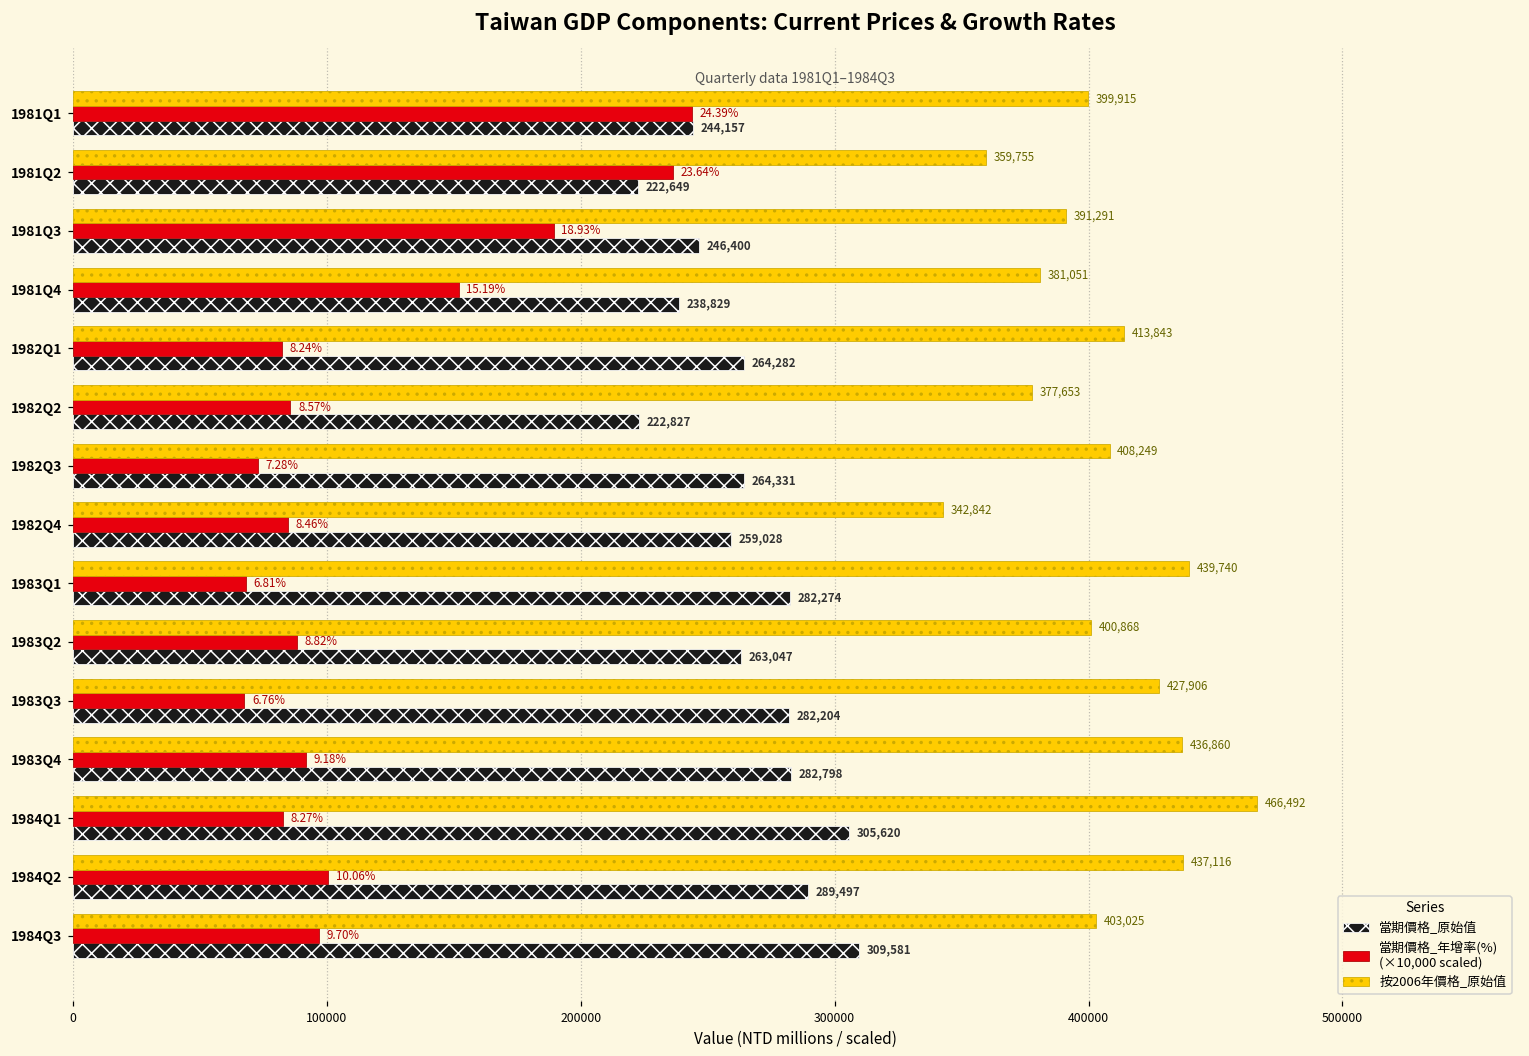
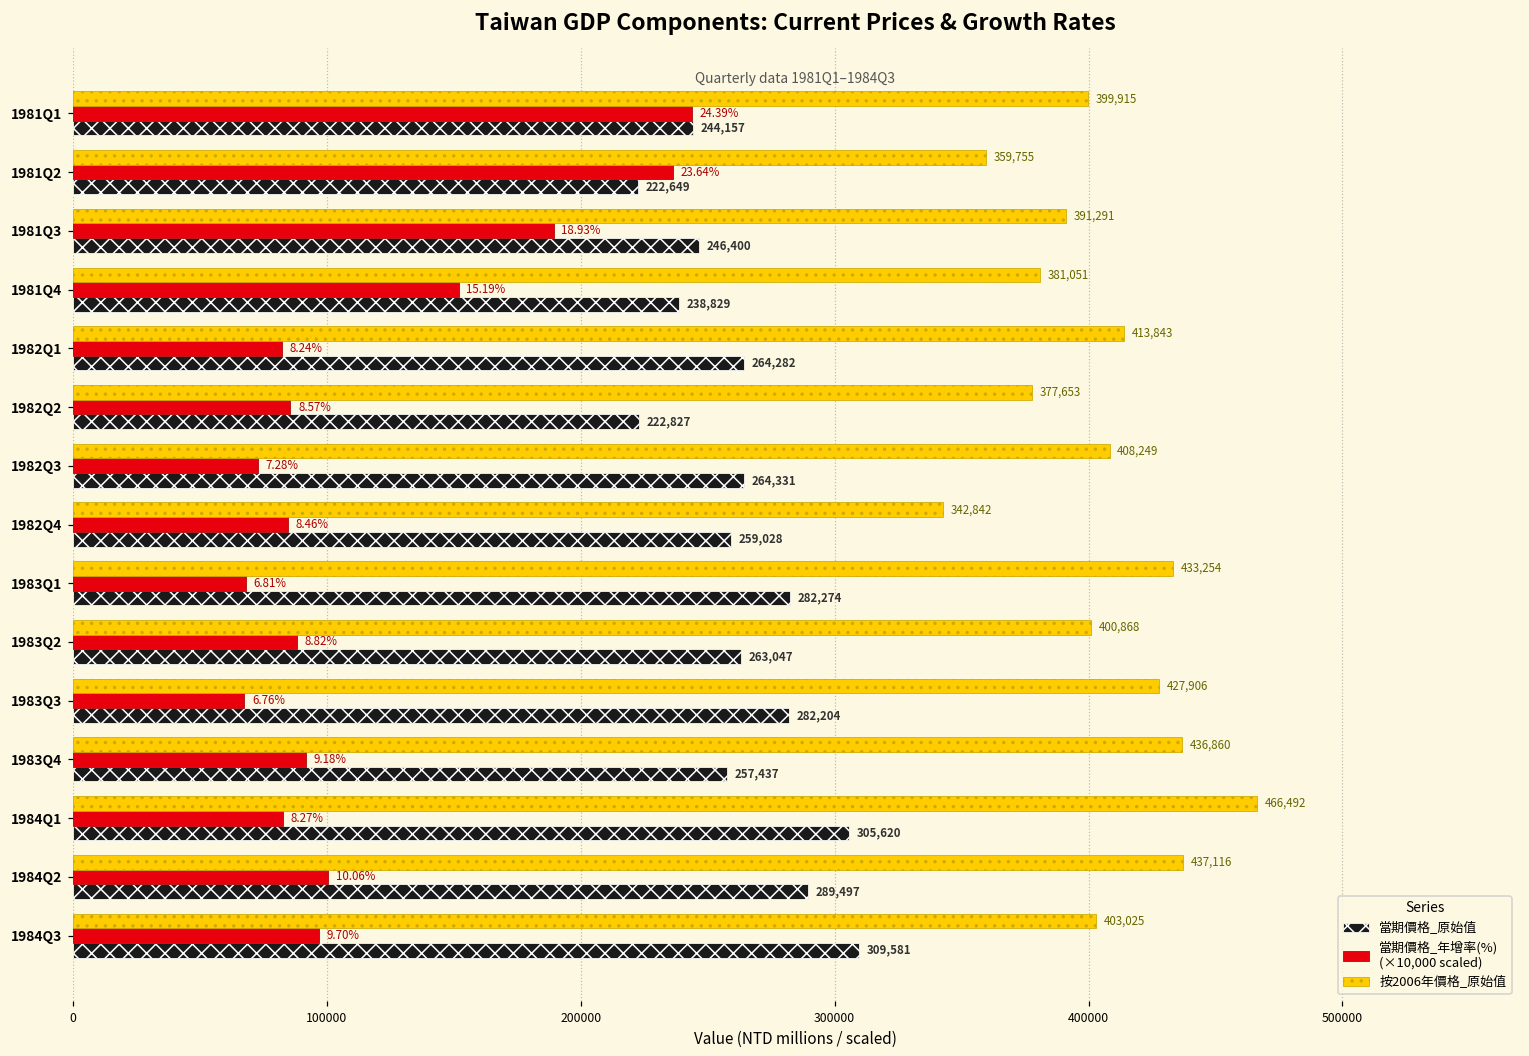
按2006年價格_原始值, 1983Q1: 439,740 -> 433,254
當期價格_原始值, 1983Q4: 282,798 -> 257,437
